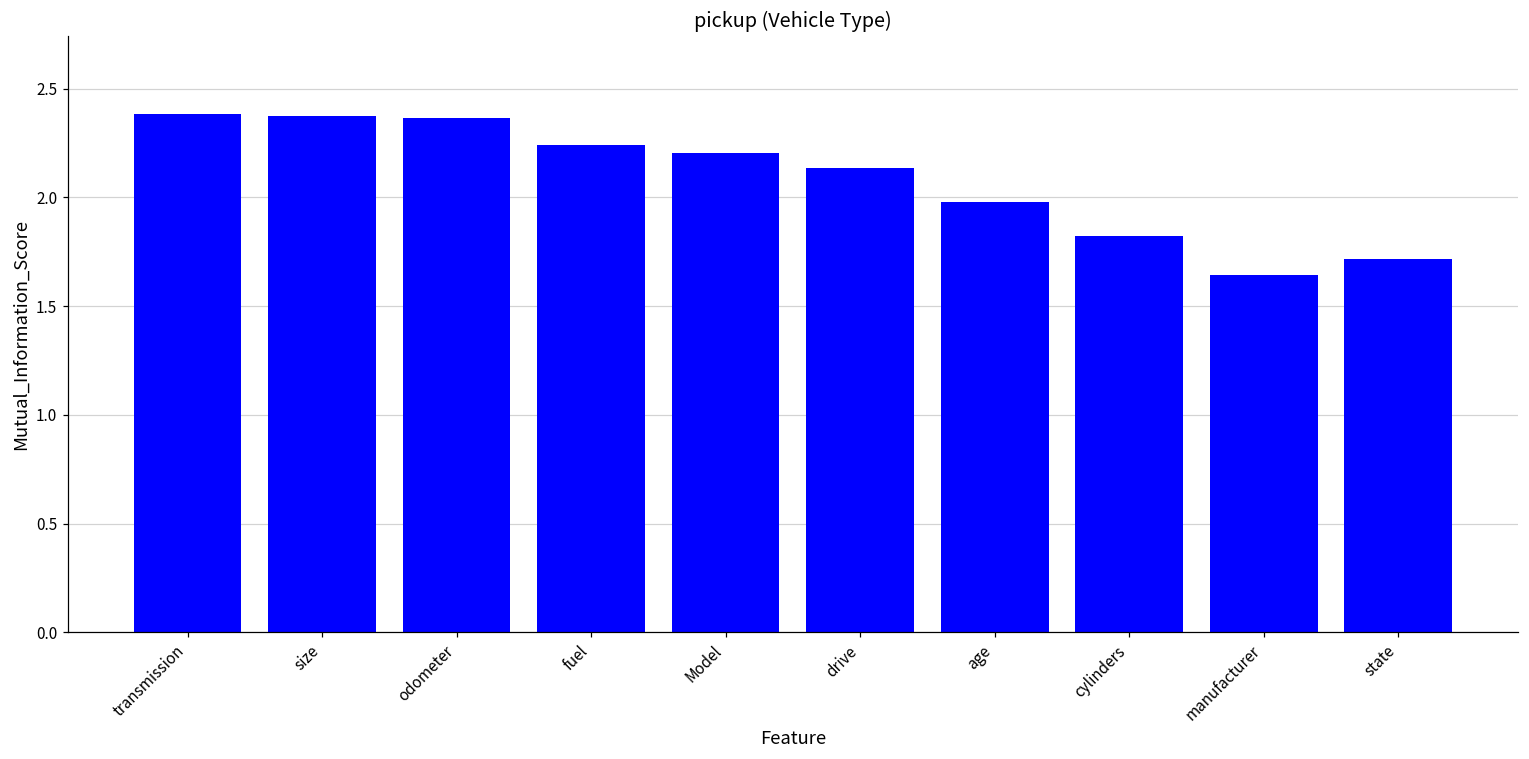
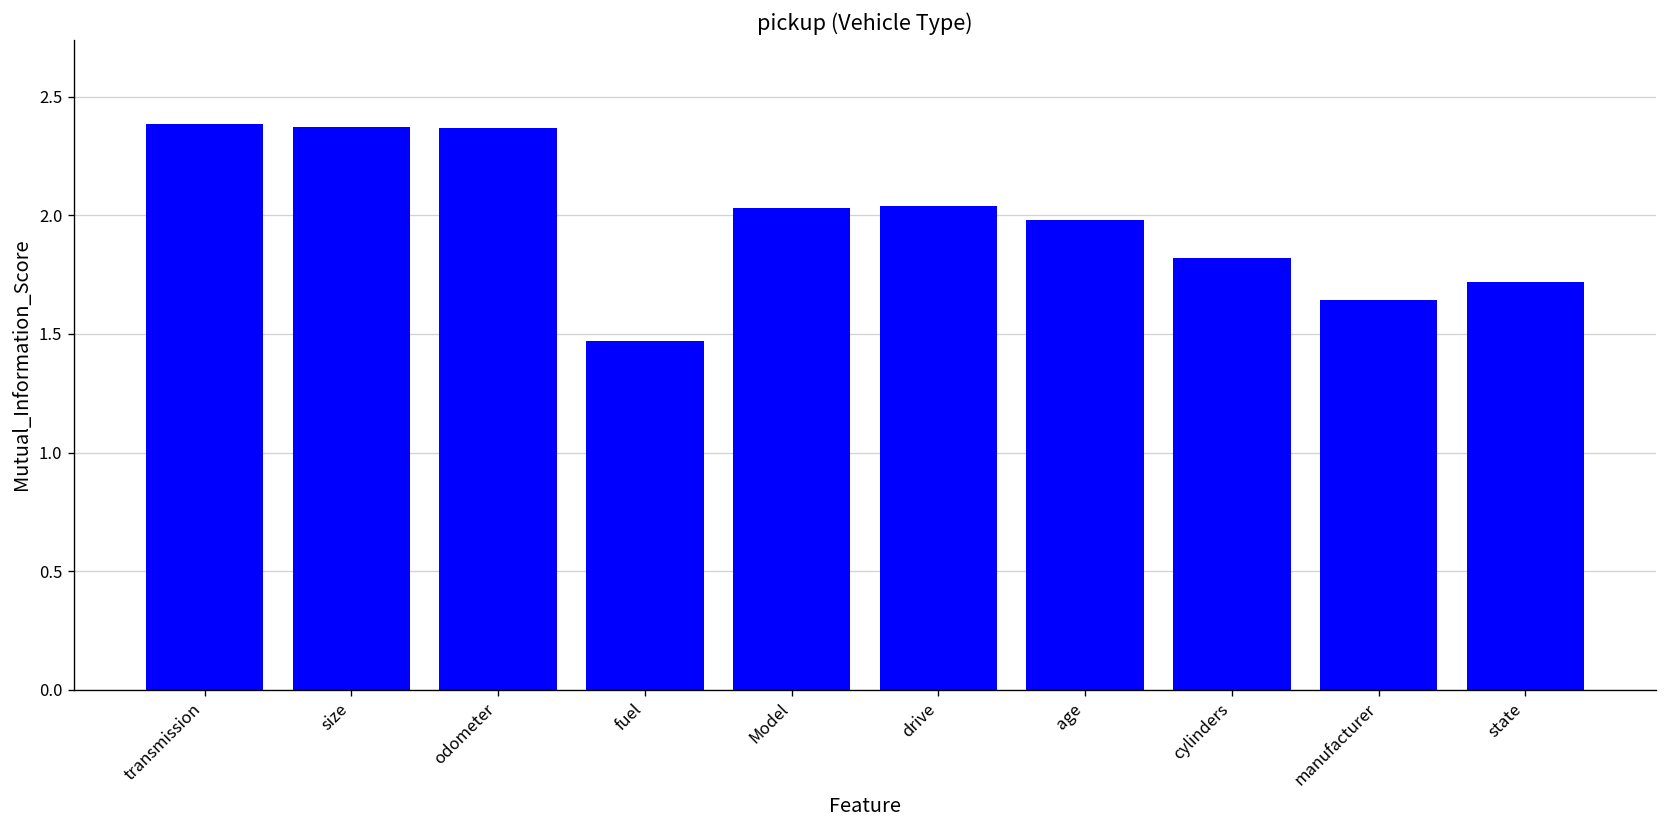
fuel: 2.24 -> 1.47
Model: 2.20 -> 2.03
drive: 2.14 -> 2.04
